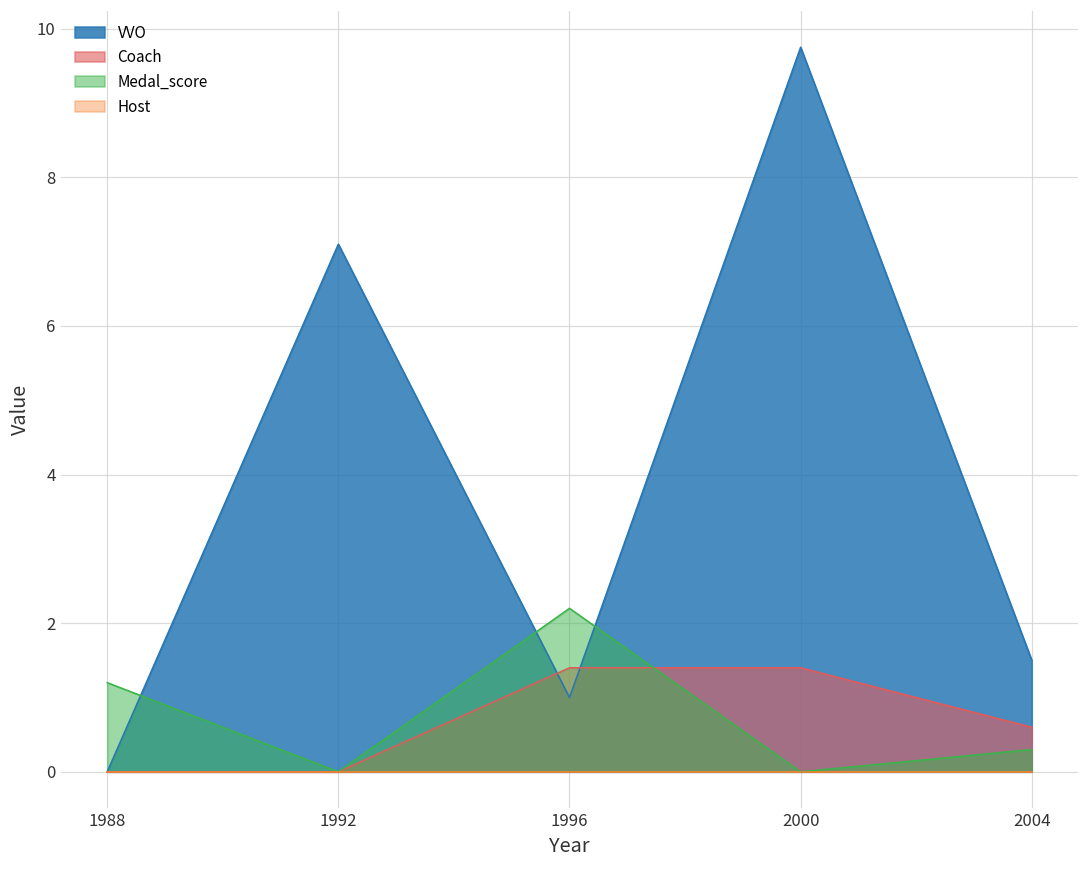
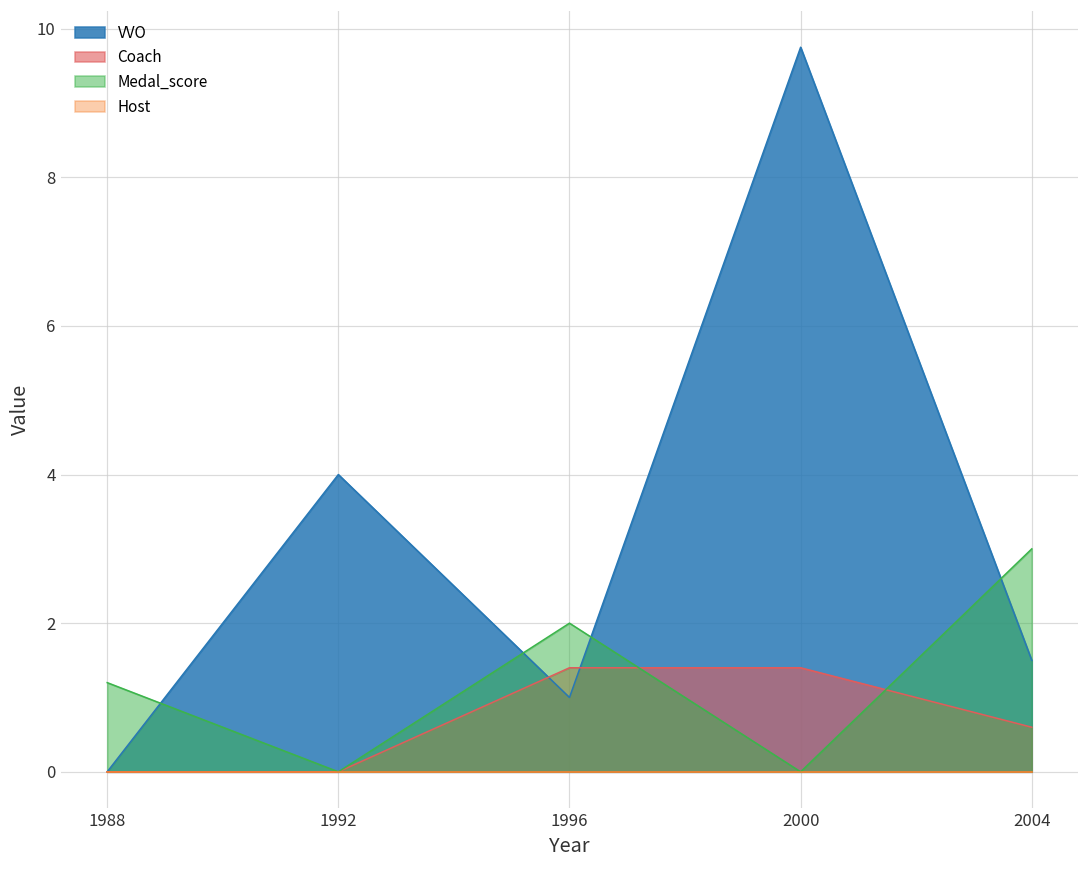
VVO, 1992: 7.1 -> 4.0
Medal_score, 1996: 2.2 -> 2.0
Medal_score, 2004: 0.3 -> 3.0
